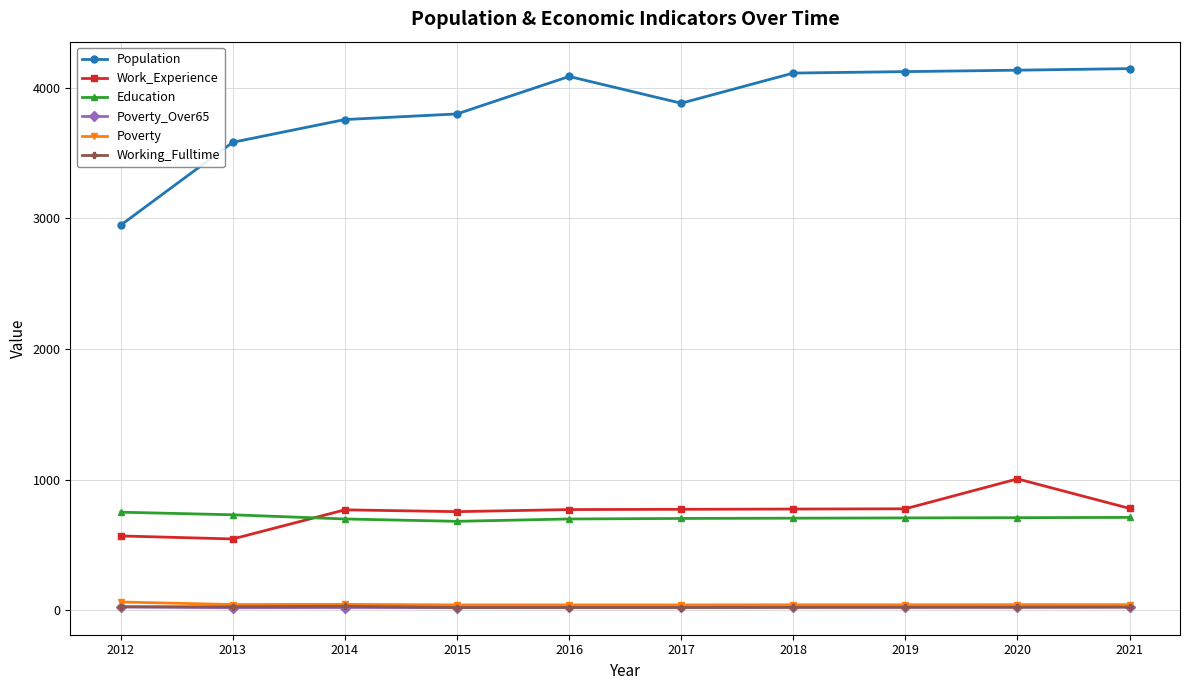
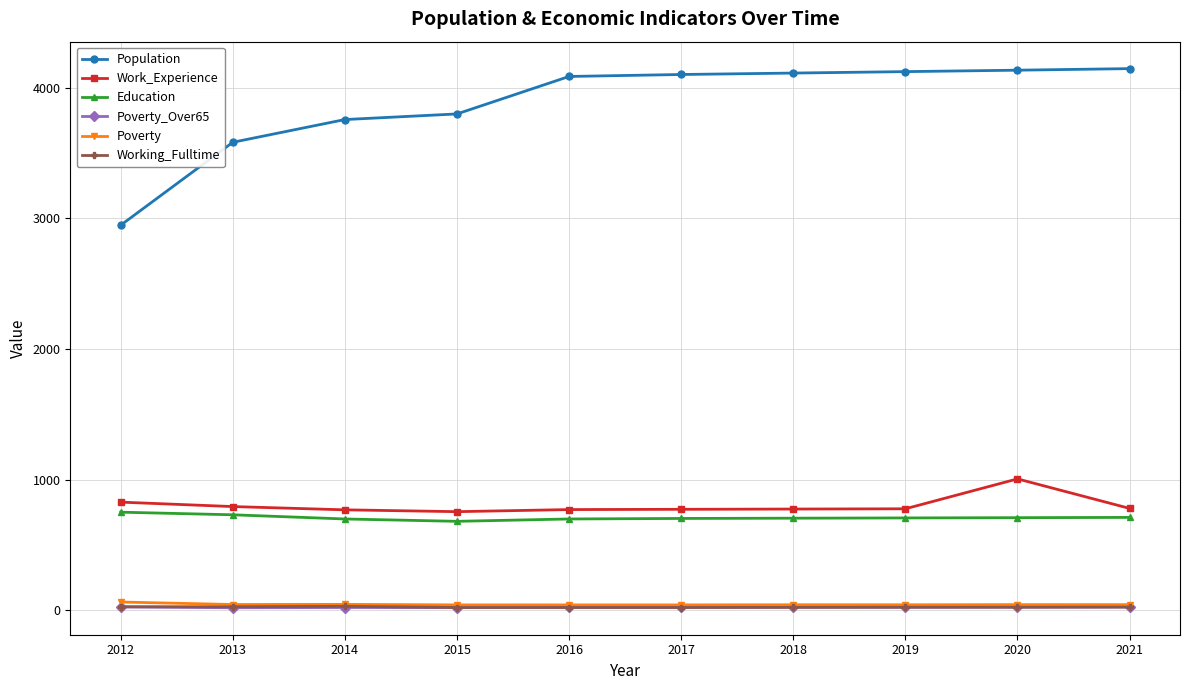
Work_Experience, 2012: 570 -> 830
Work_Experience, 2013: 550 -> 790
Population, 2017: 3880 -> 4100
